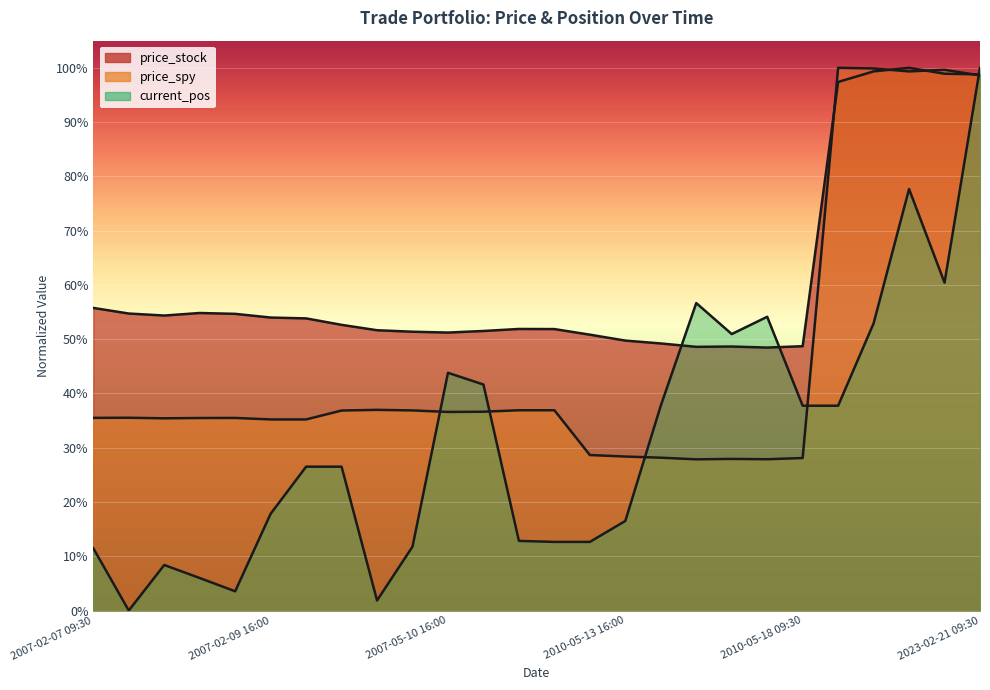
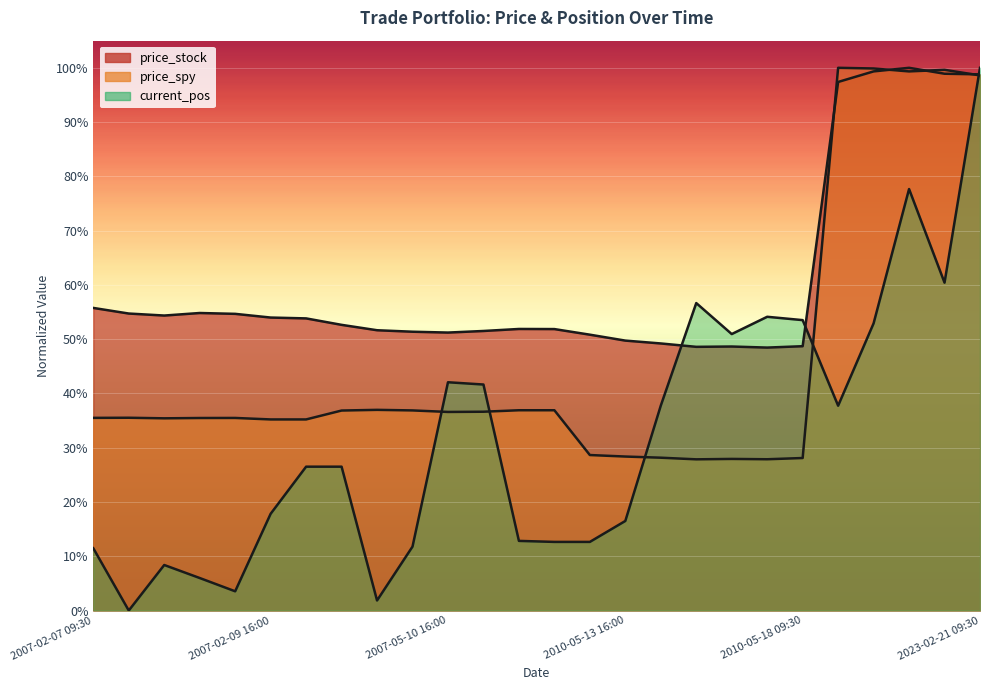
current_pos, 2007-05-10 16:00: 44% -> 42%
current_pos, 2010-05-18 09:30: 38% -> 54%
